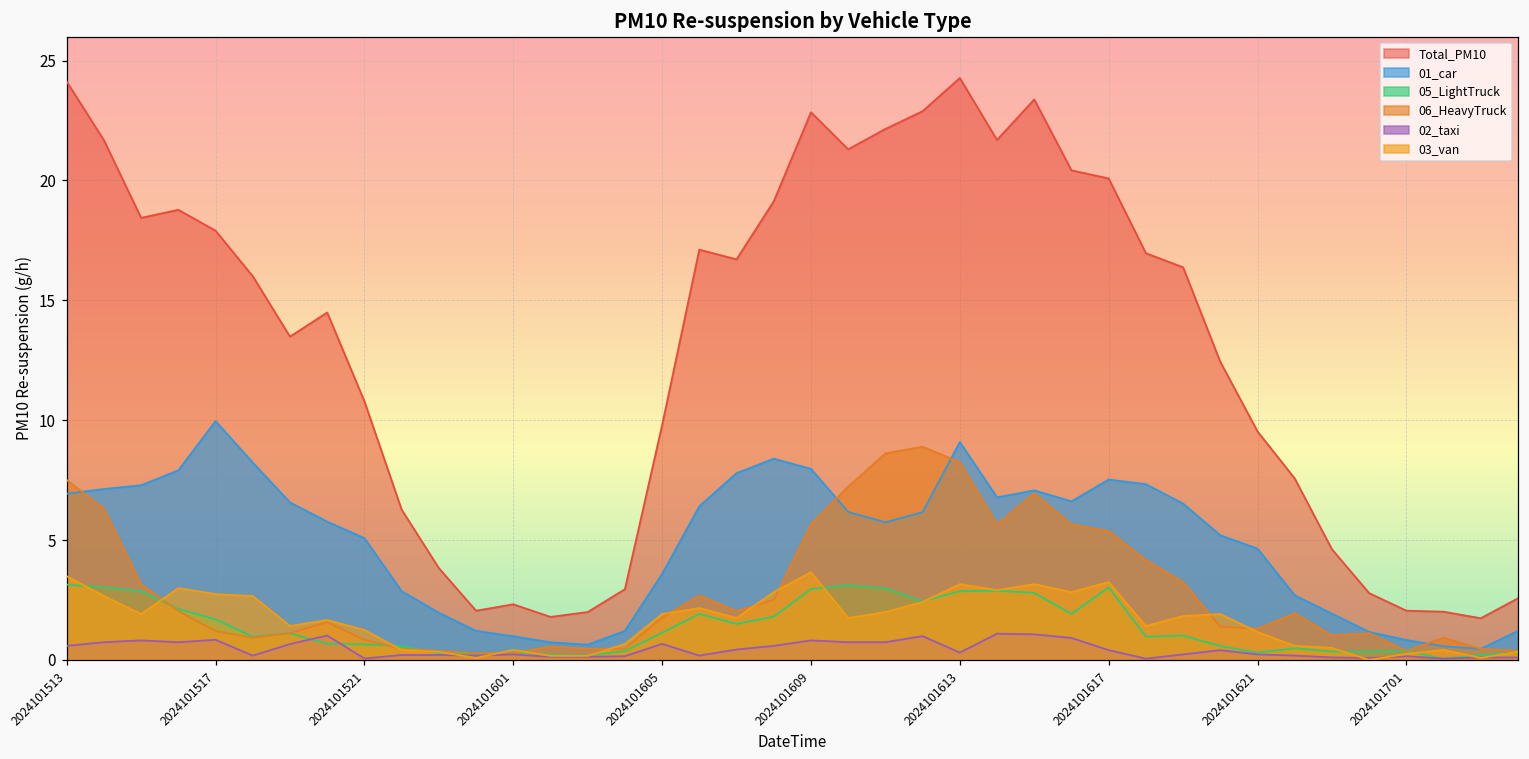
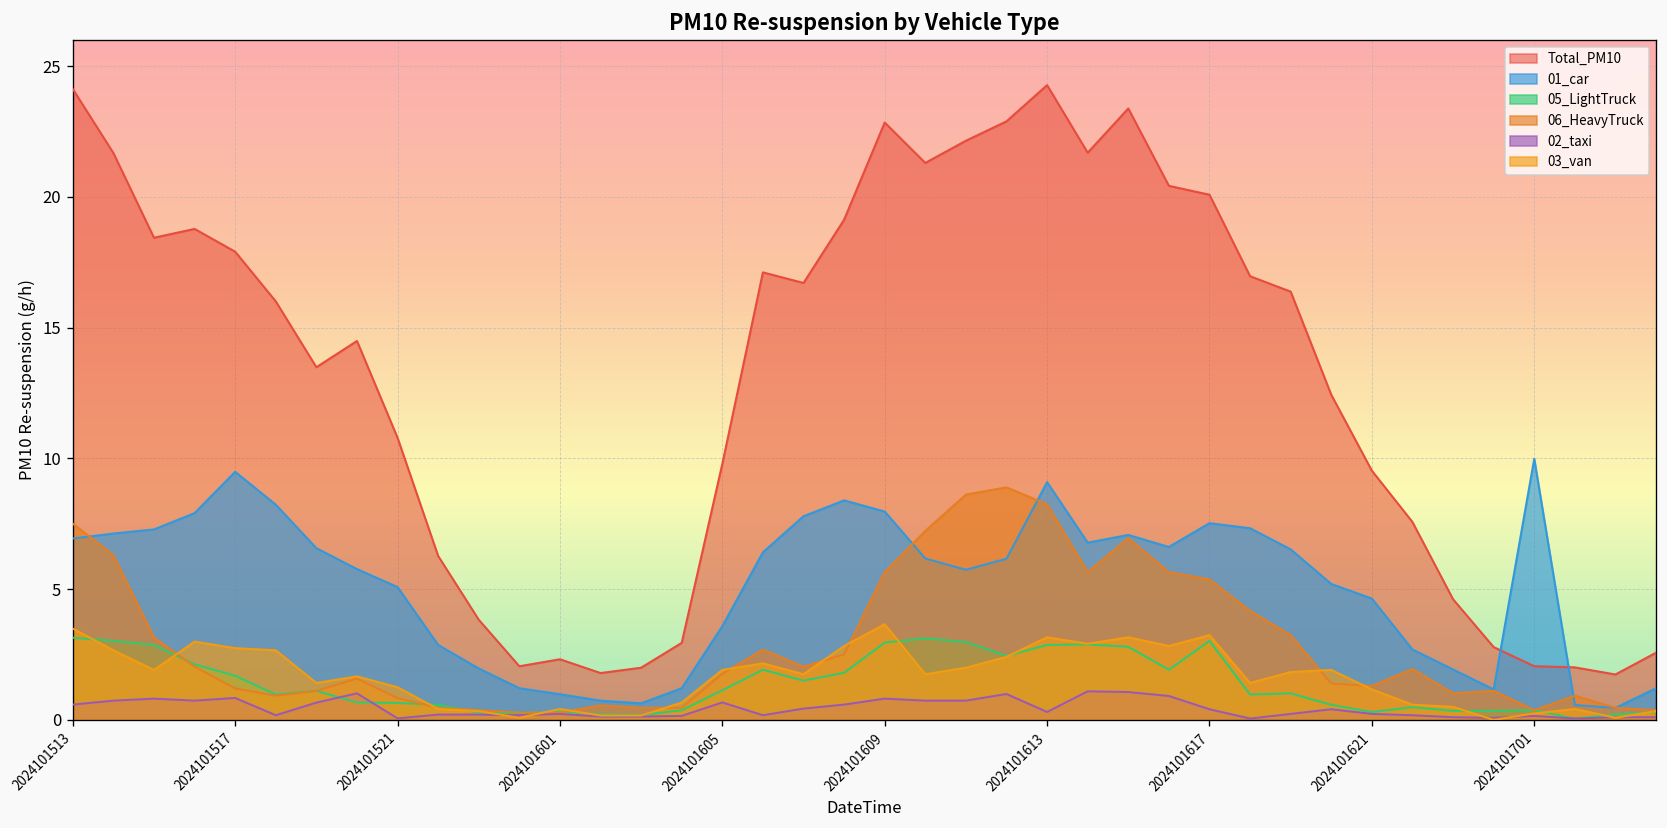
01_car, 2024101517: 10.0 -> 9.5
01_car, 2024101701: 0.8 -> 10.0
